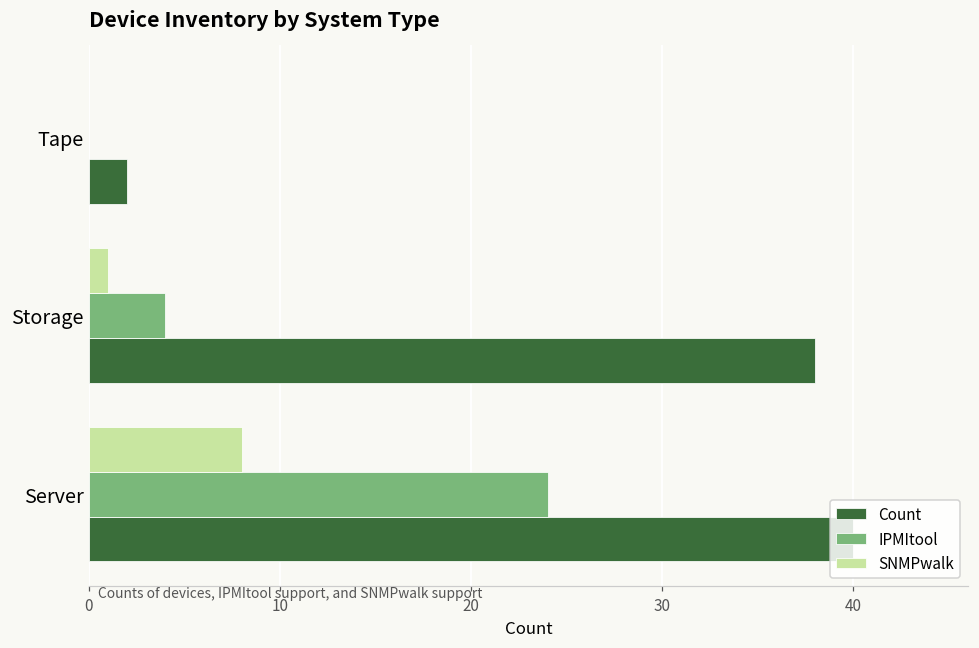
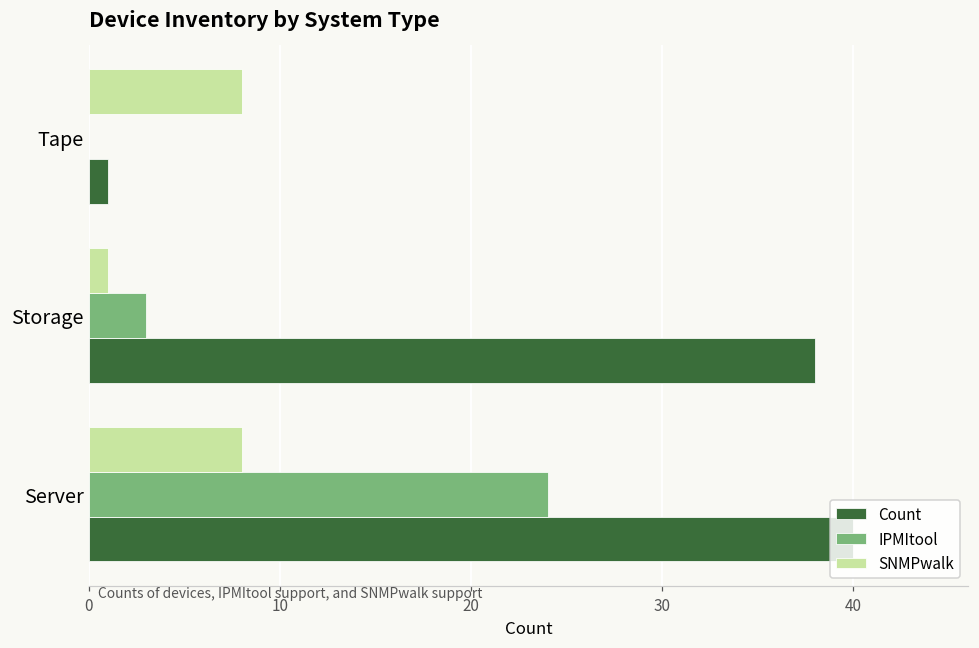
SNMPwalk, Tape: 0 -> 8
Count, Tape: 2 -> 1
IPMItool, Storage: 4 -> 3
